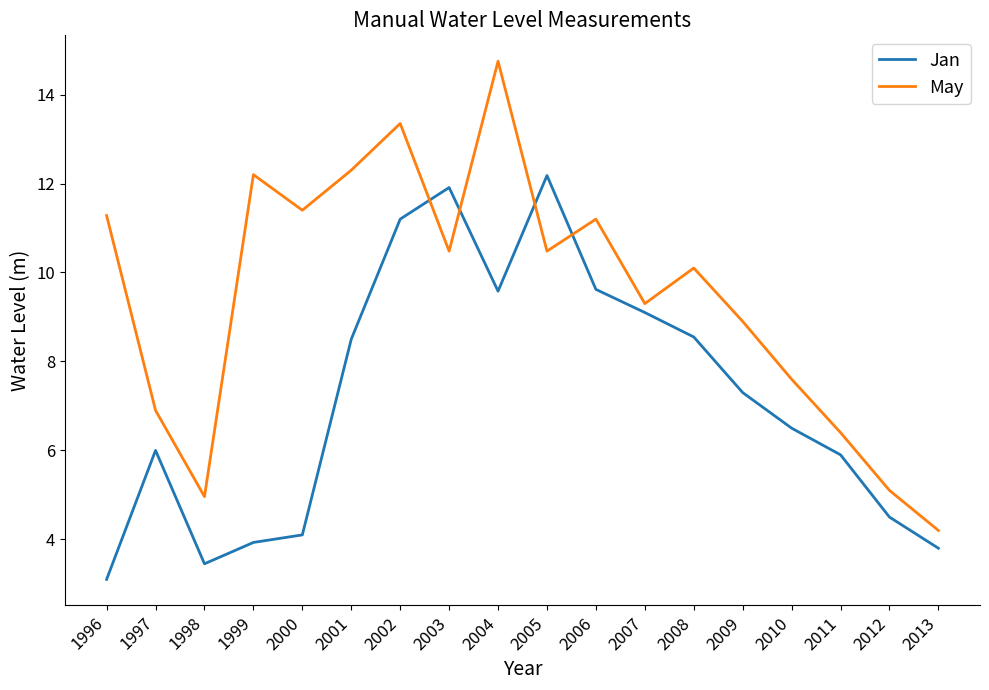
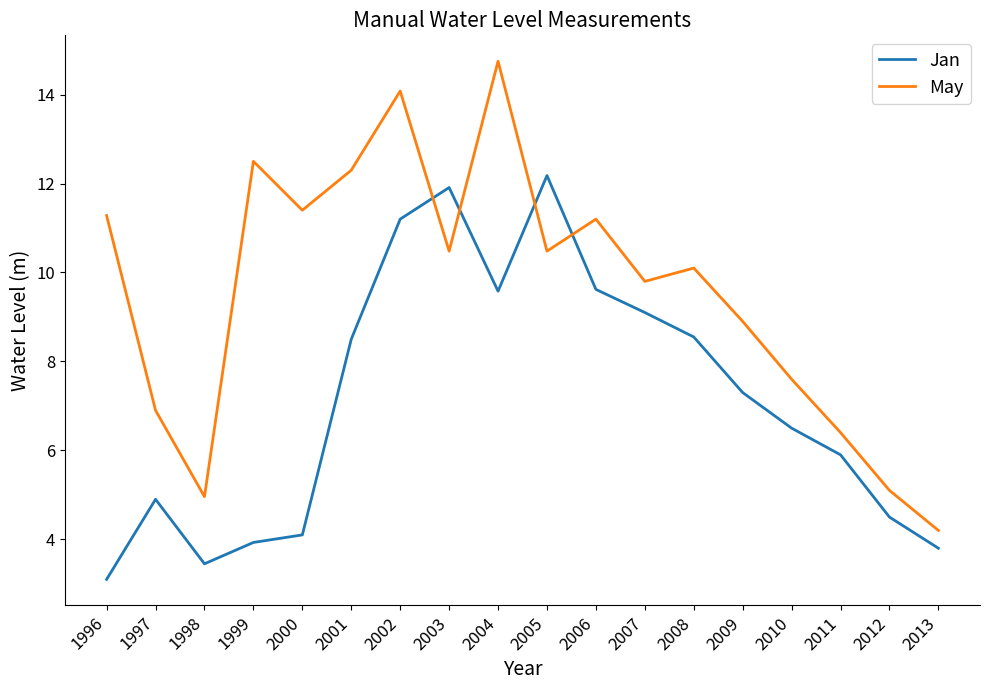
Jan, 1997: 6.0 -> 4.9
May, 1999: 12.2 -> 12.5
May, 2002: 13.4 -> 14.1
May, 2007: 9.3 -> 9.8
